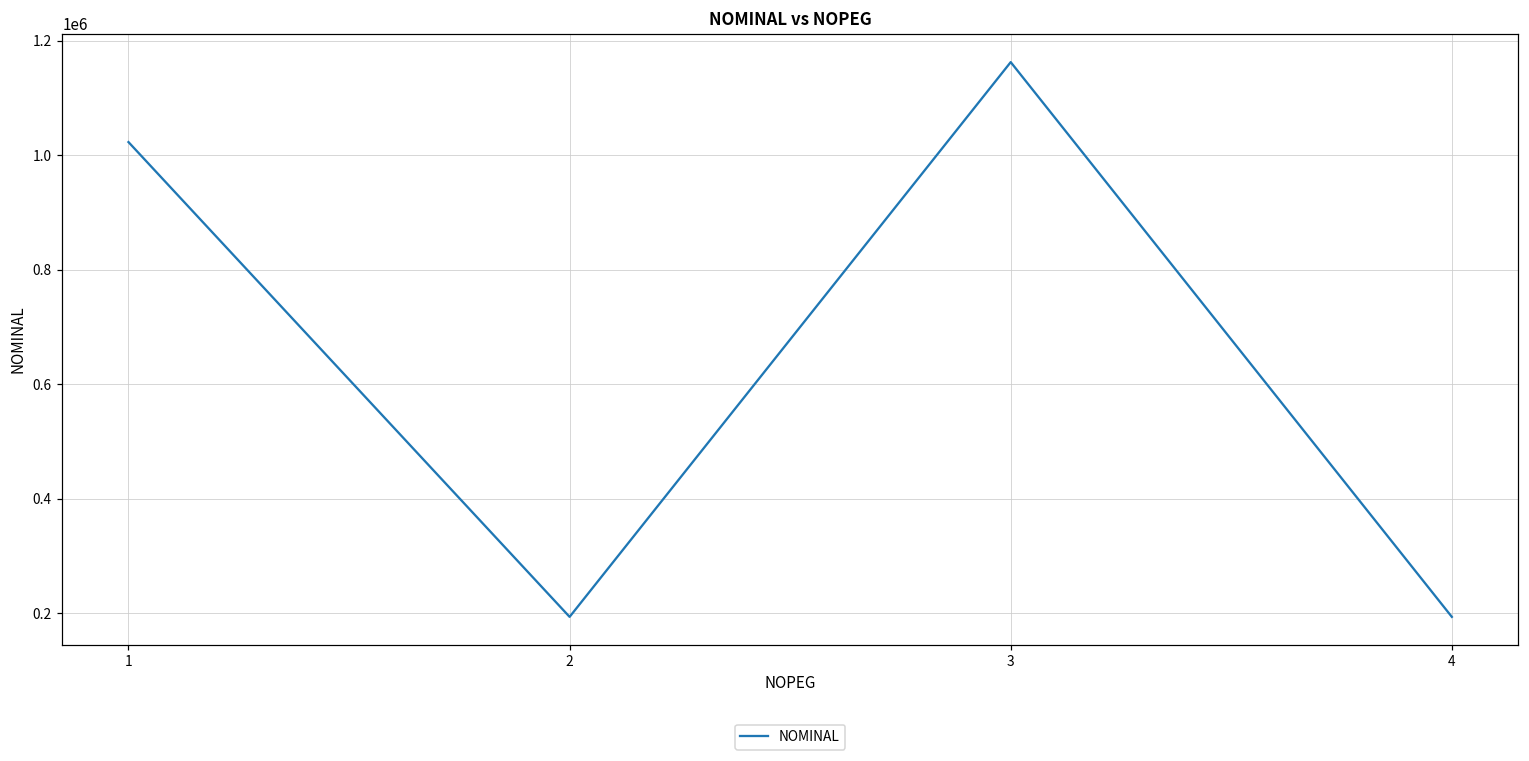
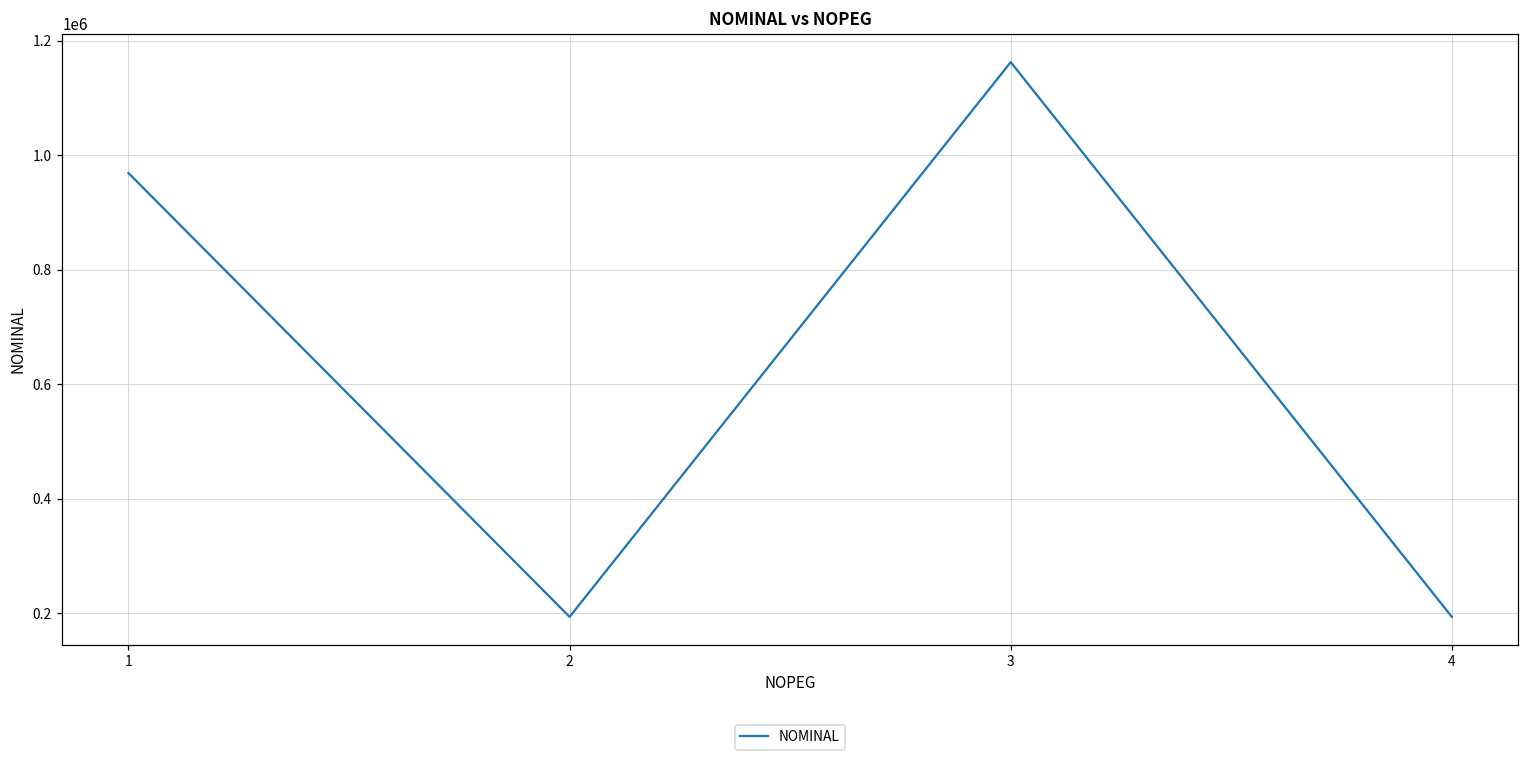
1: 1020000 -> 970000
